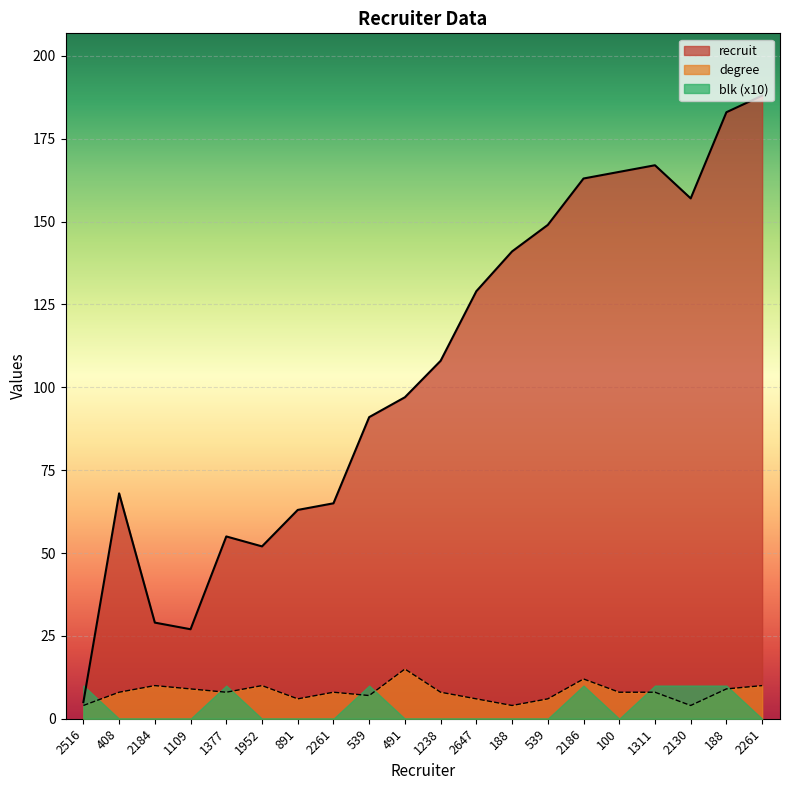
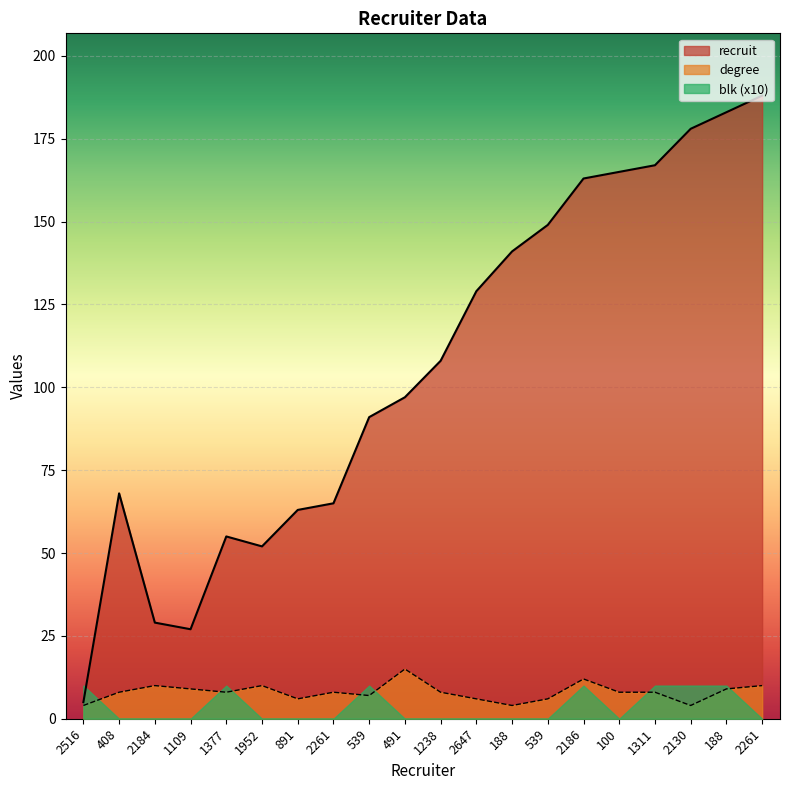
recruit, 2130: 157 -> 178
